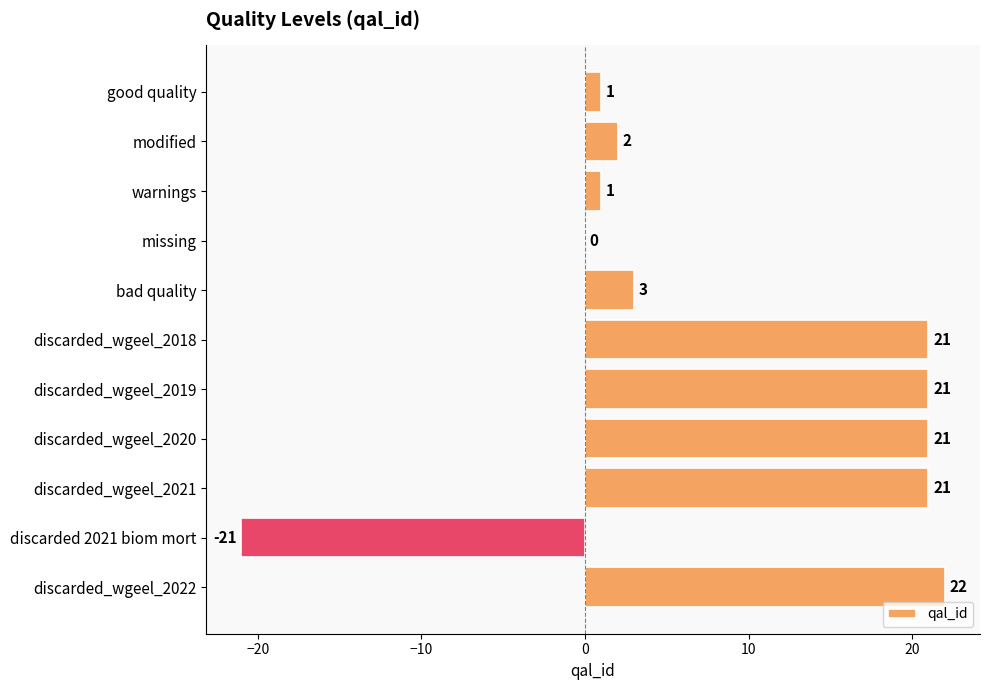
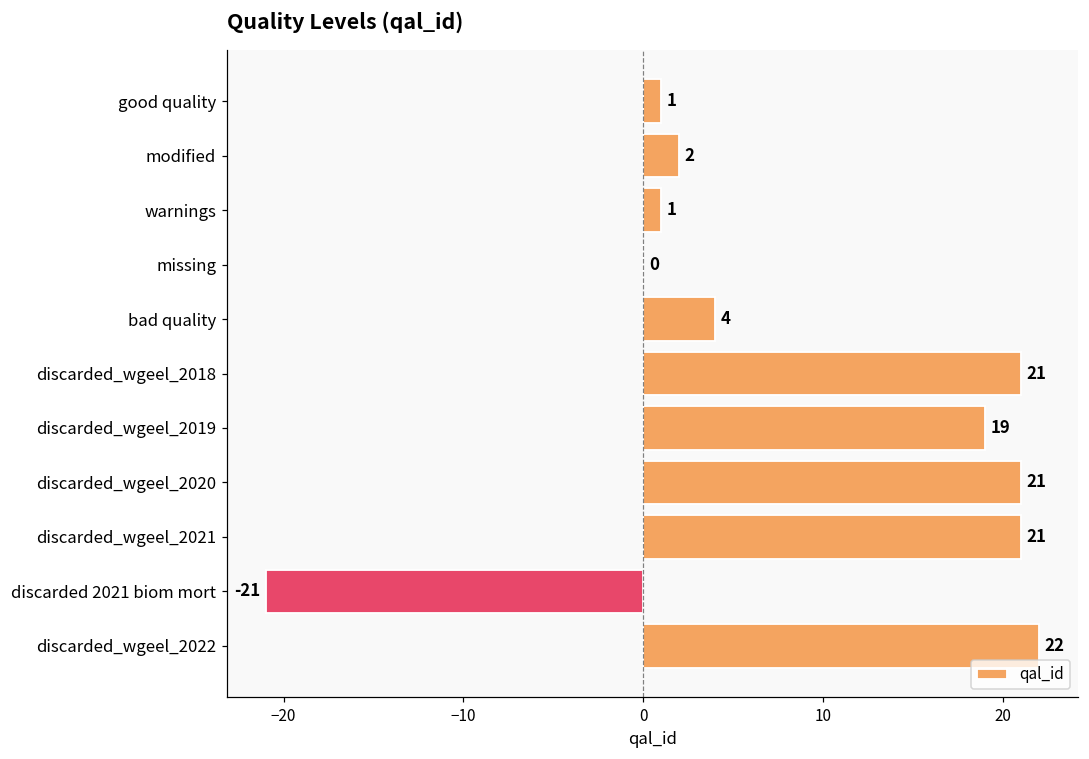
bad quality: 3 -> 4
discarded_wgeel_2019: 21 -> 19
